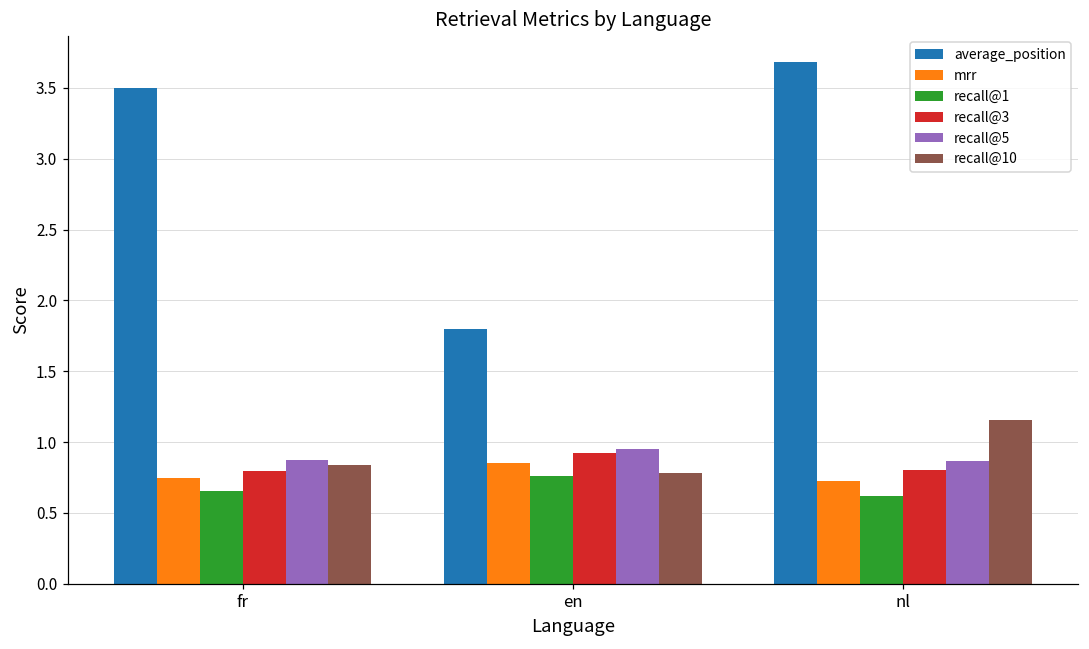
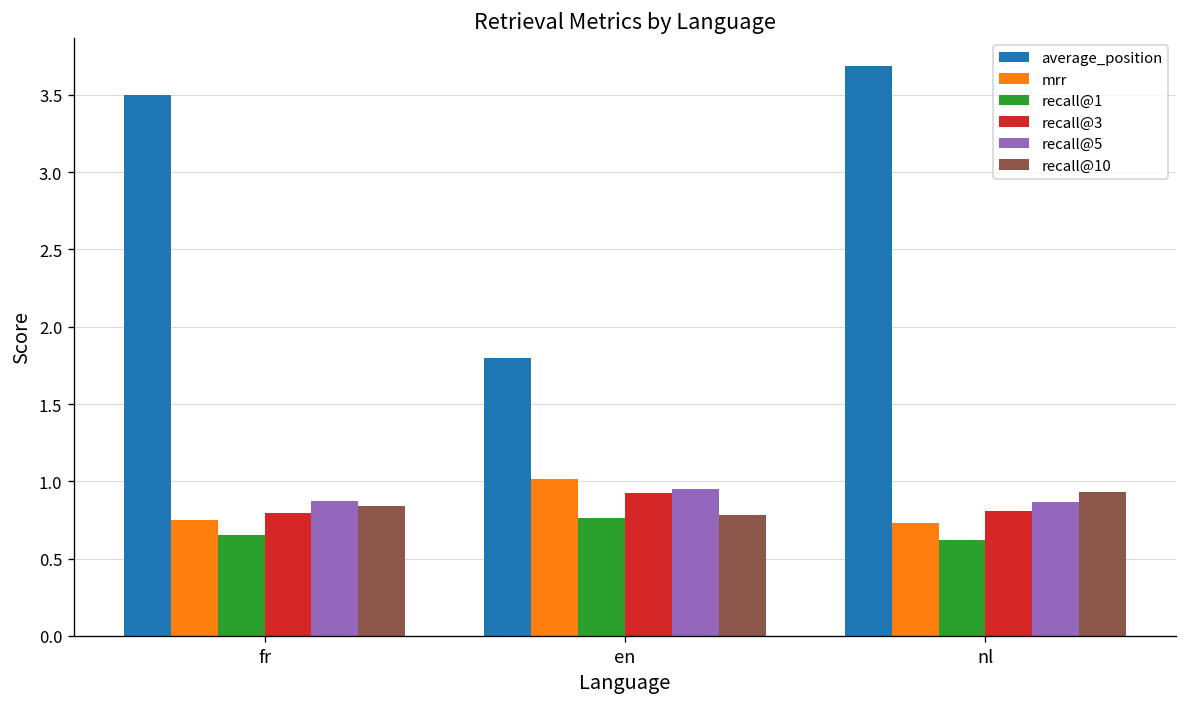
mrr, en: 0.85 -> 1.01
recall@10, nl: 1.15 -> 0.93
